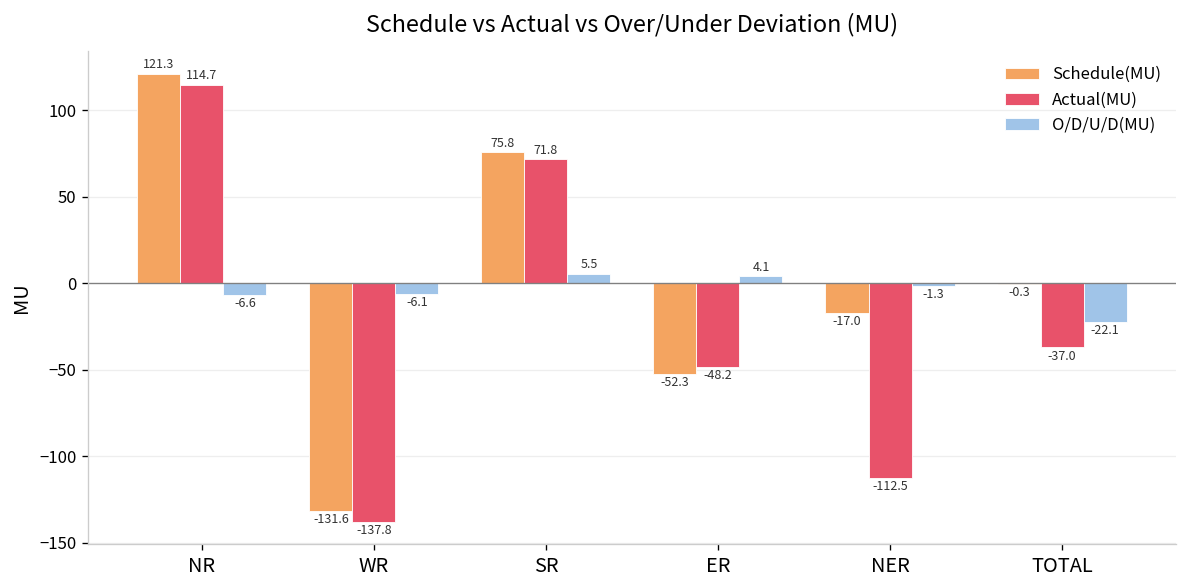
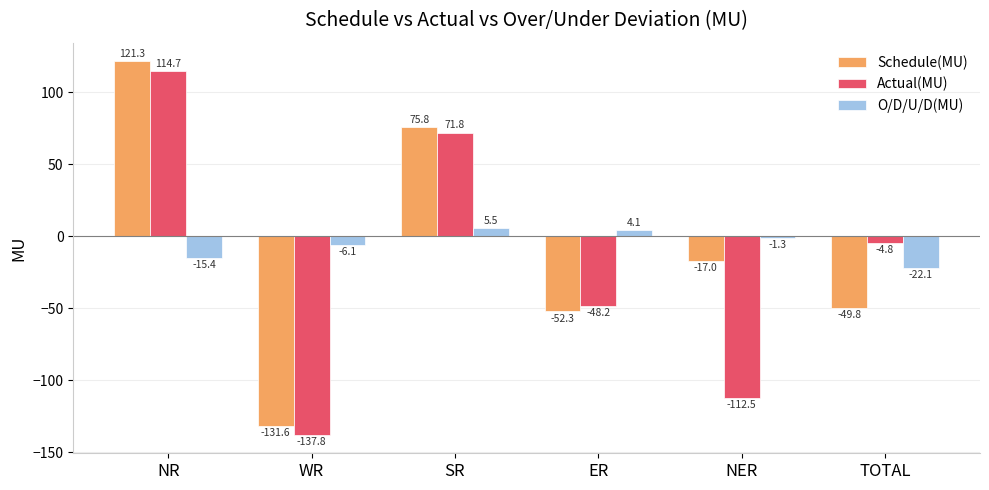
O/D/U/D(MU), NR: -6.6 -> -15.4
Schedule(MU), TOTAL: -0.3 -> -49.8
Actual(MU), TOTAL: -37.0 -> -4.8
